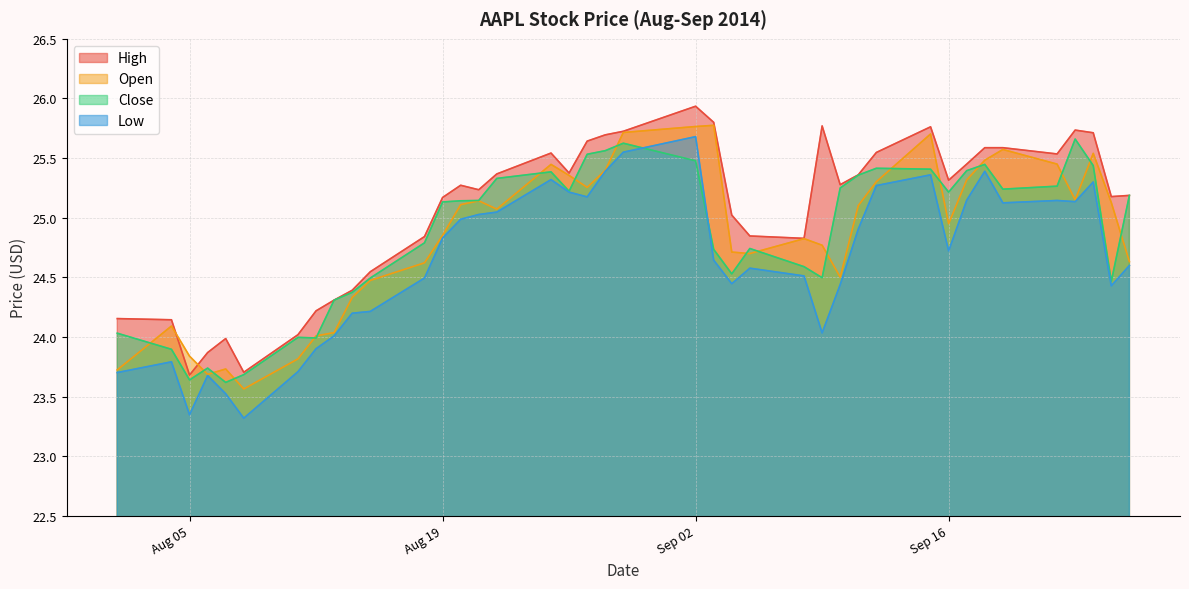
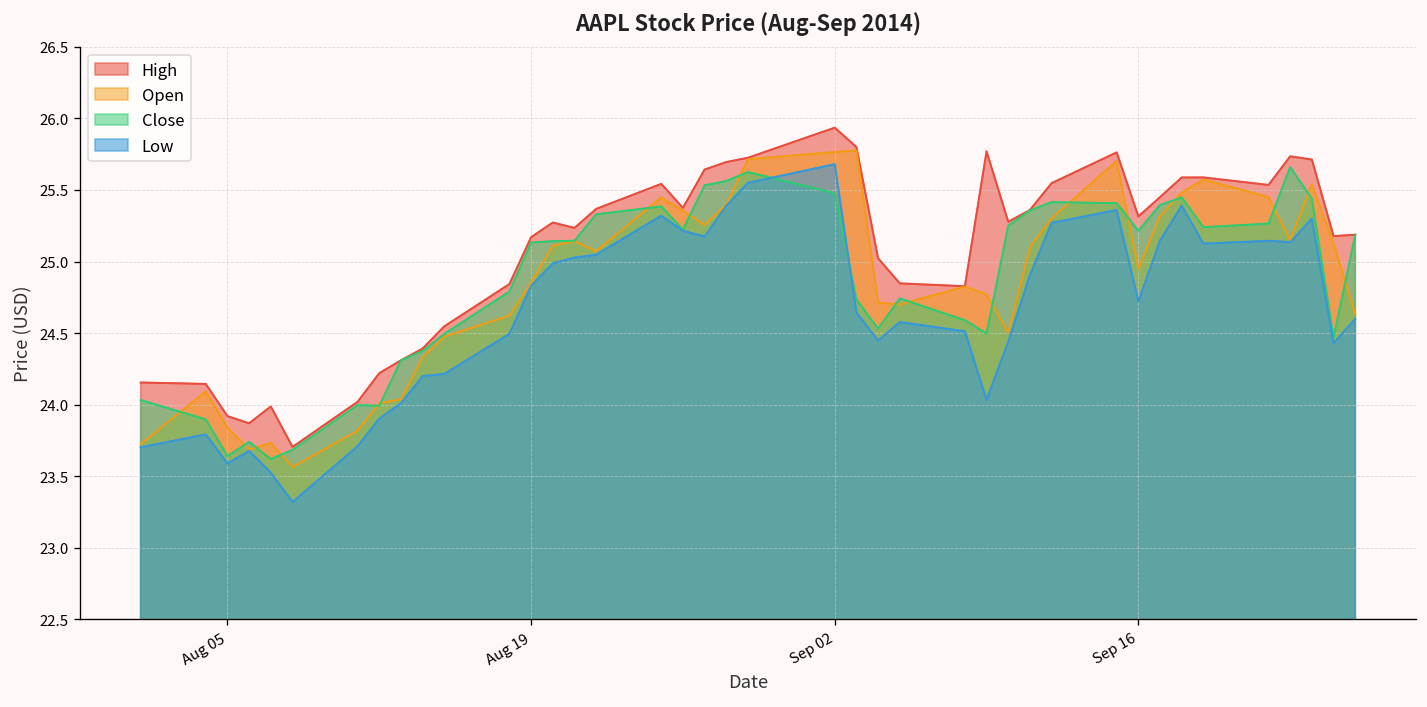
High, Aug 05: 23.68 -> 23.92
Low, Aug 05: 23.35 -> 23.59
